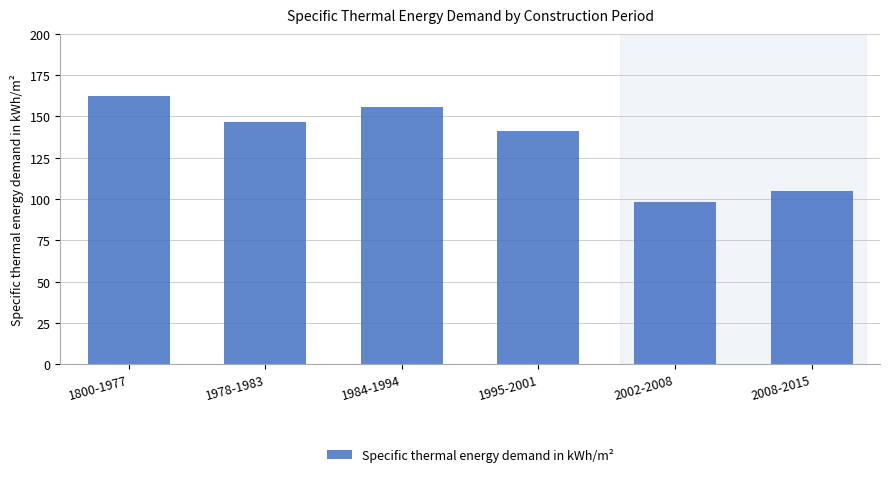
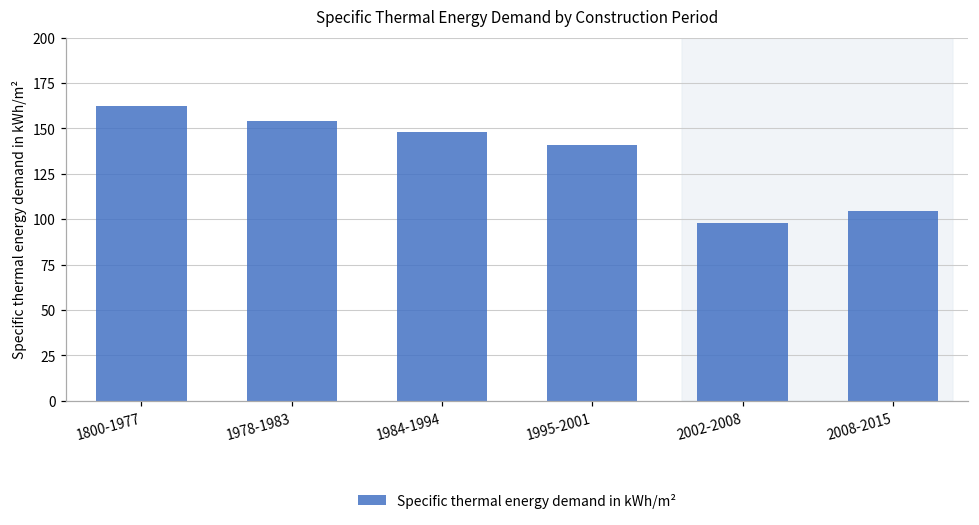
1978-1983: 147 -> 154
1984-1994: 156 -> 148
